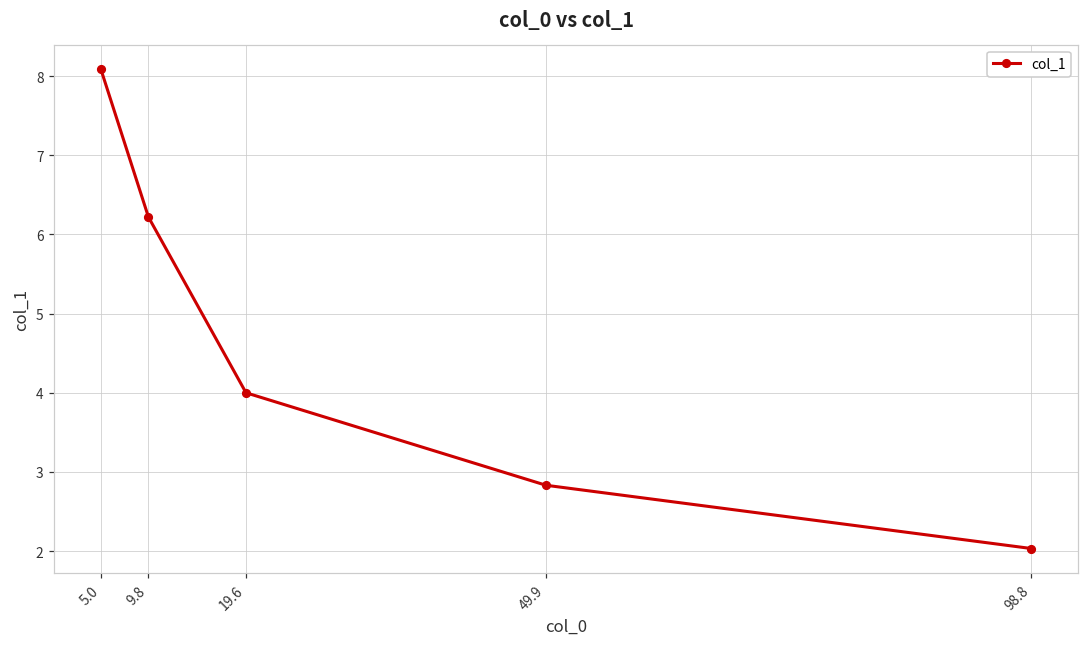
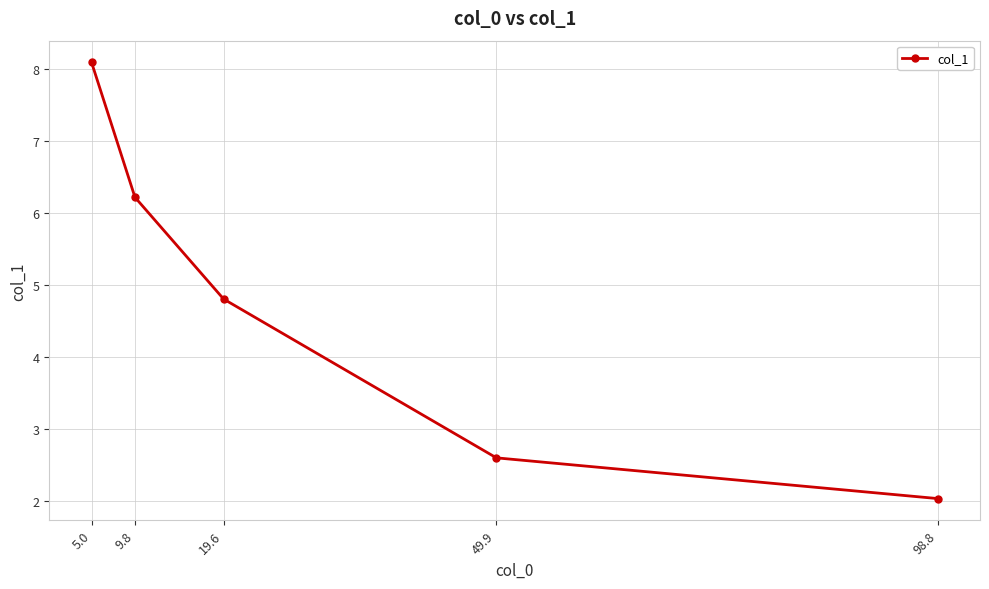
19.6: 4.0 -> 4.8
49.9: 2.8 -> 2.6
